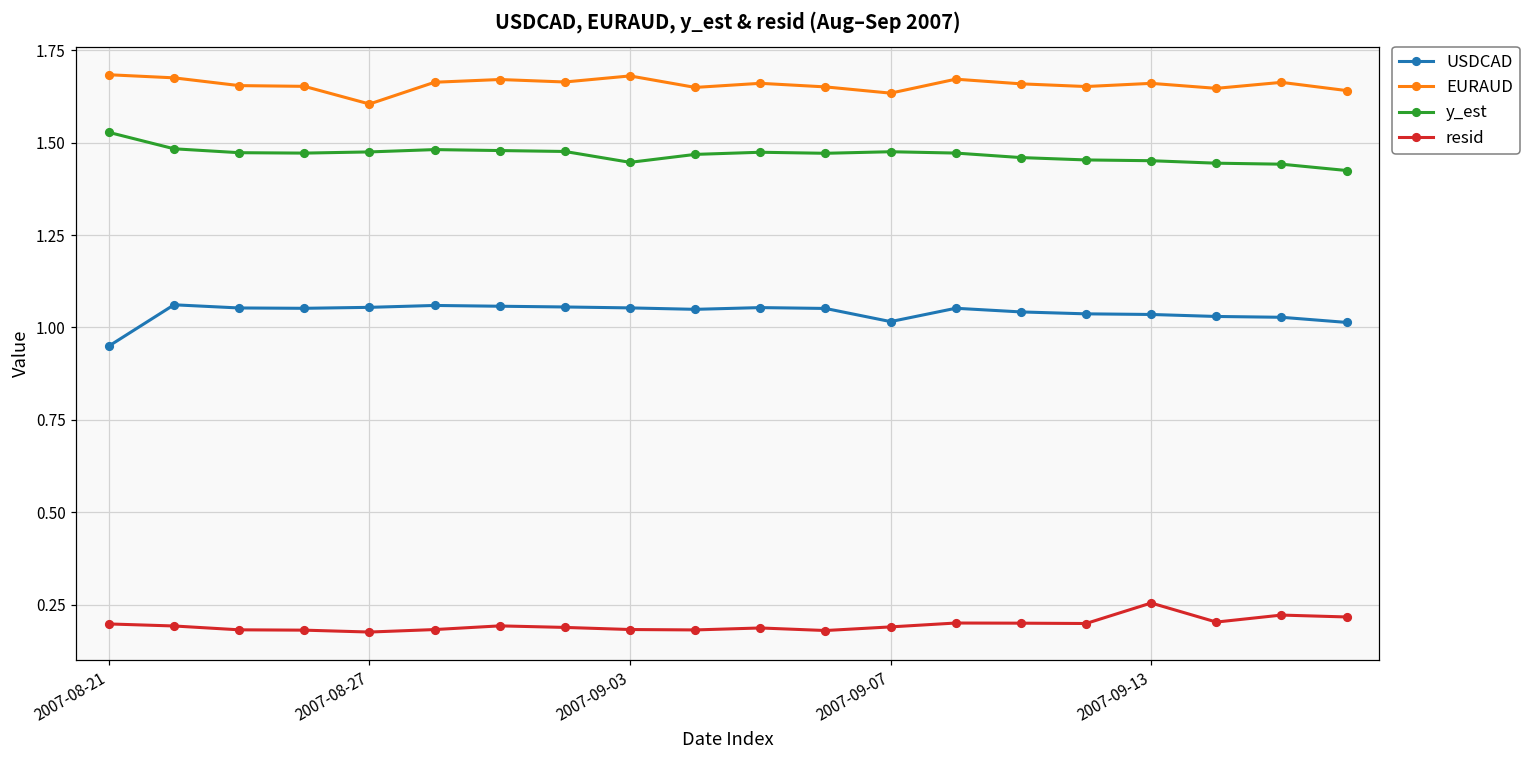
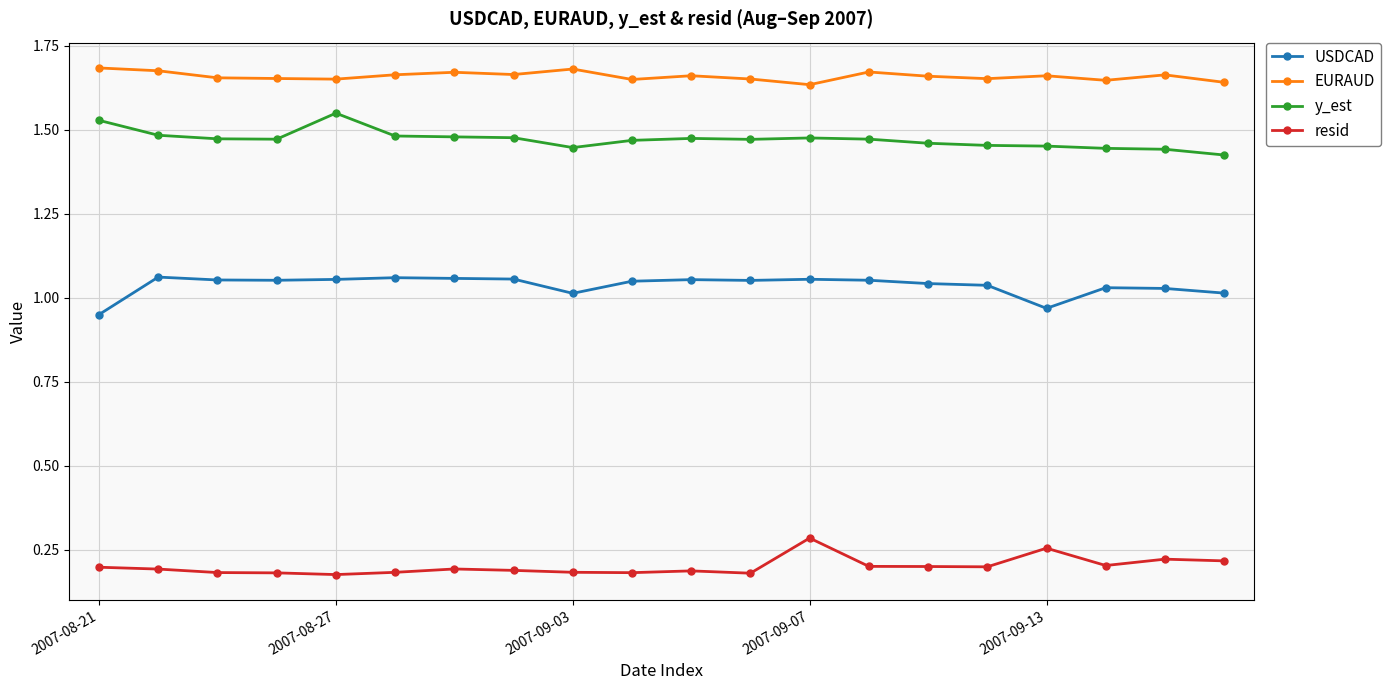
EURAUD, 2007-08-27: 1.60 -> 1.65
y_est, 2007-08-27: 1.48 -> 1.55
USDCAD, 2007-09-03: 1.05 -> 1.01
USDCAD, 2007-09-07: 1.02 -> 1.05
resid, 2007-09-07: 0.19 -> 0.28
USDCAD, 2007-09-13: 1.04 -> 0.97
